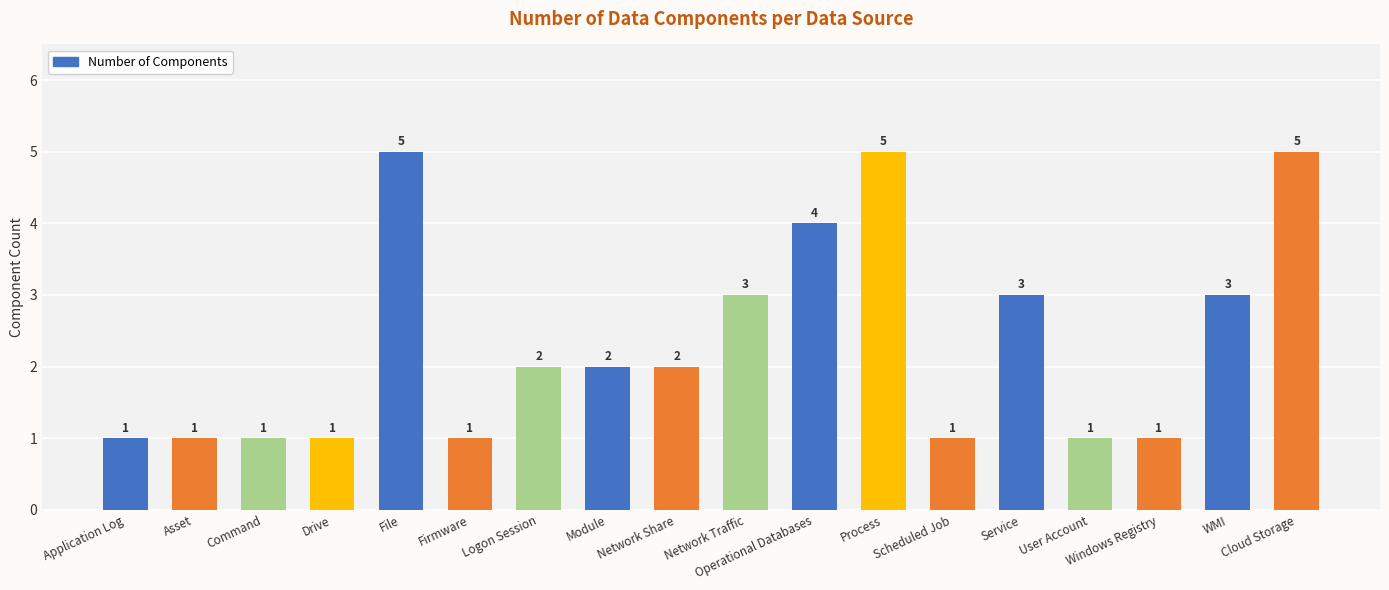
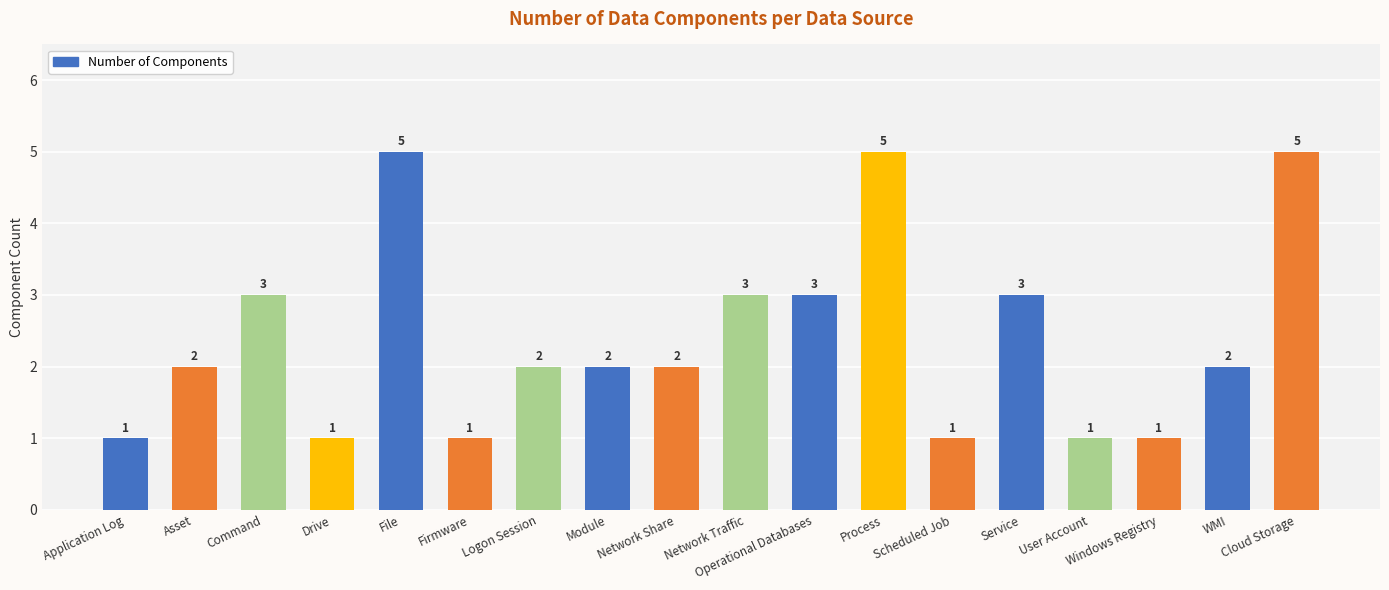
Asset: 1 -> 2
Command: 1 -> 3
Operational Databases: 4 -> 3
WMI: 3 -> 2
